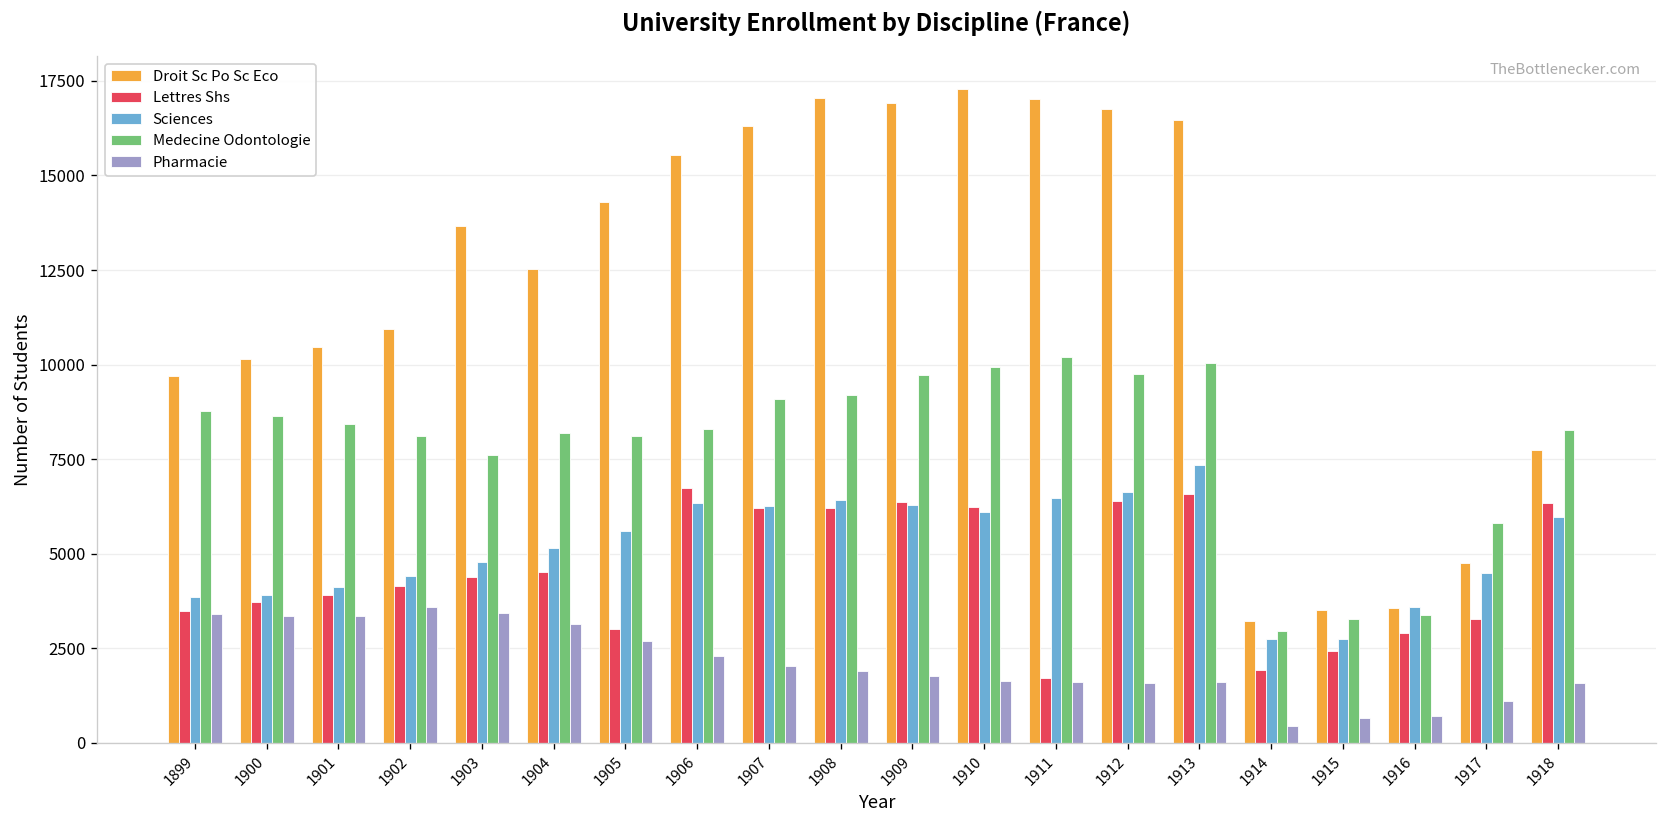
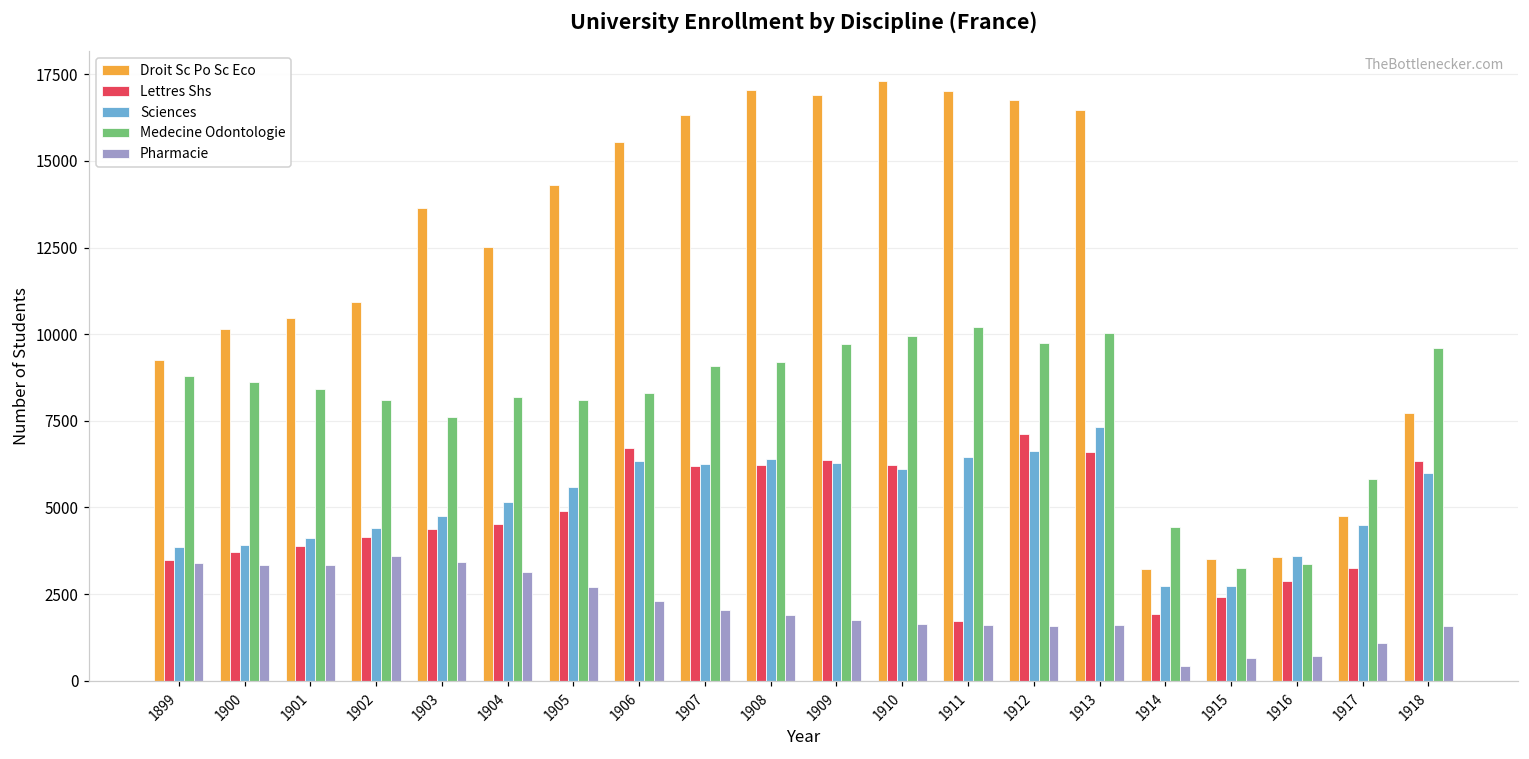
Droit Sc Po Sc Eco, 1899: 9700 -> 9200
Lettres Shs, 1905: 3000 -> 4900
Lettres Shs, 1912: 6400 -> 7100
Medecine Odontologie, 1914: 2900 -> 4400
Medecine Odontologie, 1918: 8300 -> 9600
